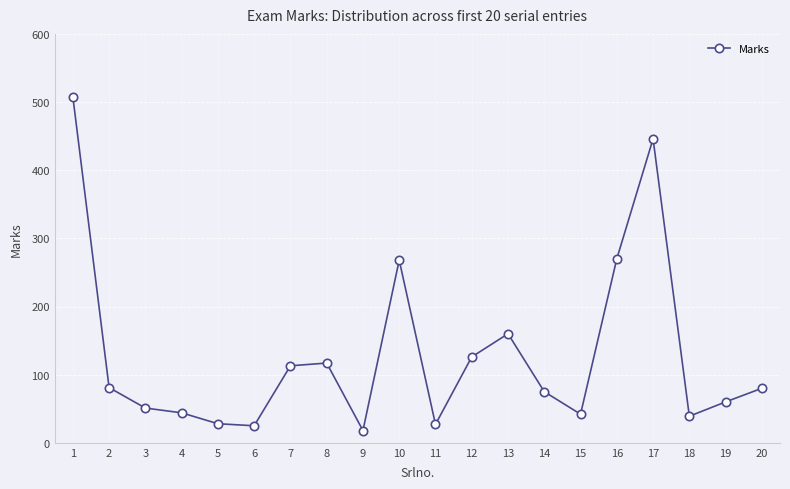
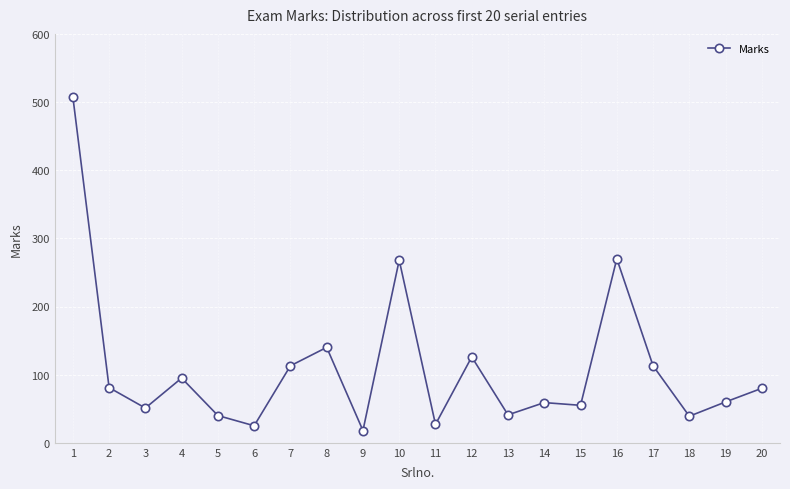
4: 40 -> 100
5: 30 -> 40
8: 120 -> 140
13: 160 -> 40
14: 80 -> 60
15: 40 -> 60
17: 450 -> 110
